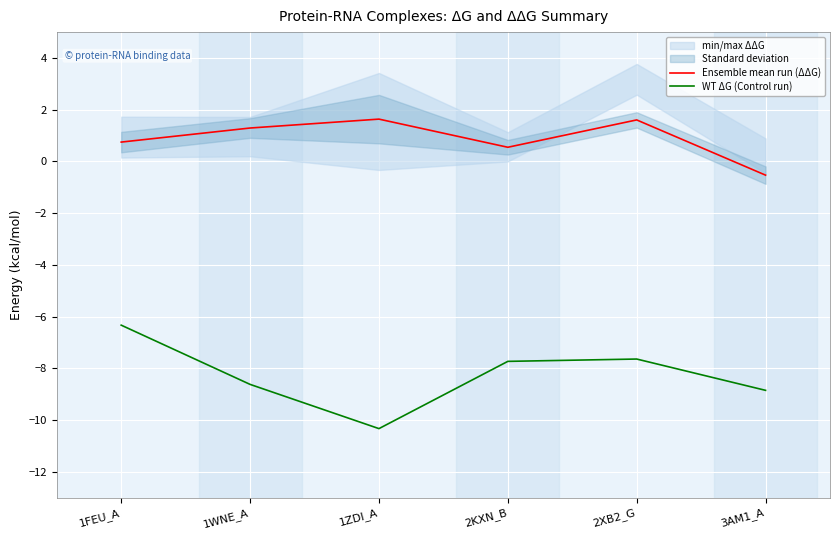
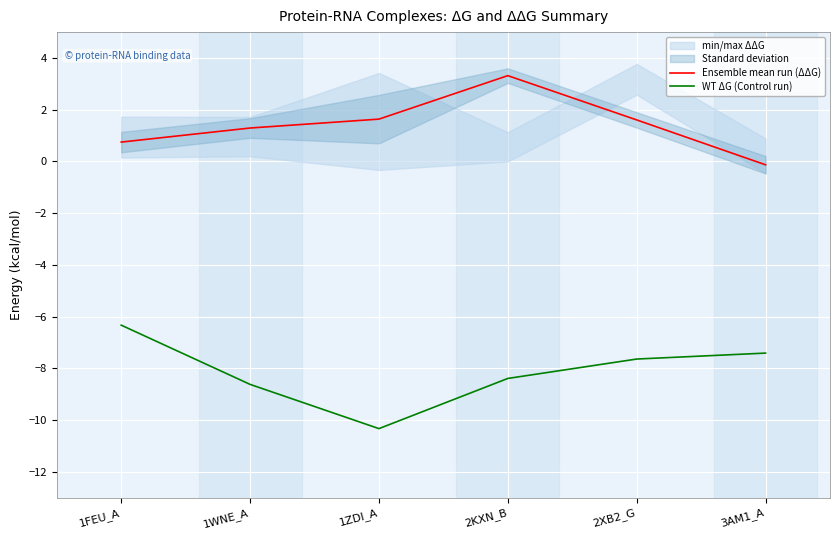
Ensemble mean run (ΔΔG), 2KXN_B: 0.5 -> 3.3
WT ΔG (Control run), 2KXN_B: -7.7 -> -8.4
Ensemble mean run (ΔΔG), 3AM1_A: -0.5 -> -0.1
WT ΔG (Control run), 3AM1_A: -8.9 -> -7.4
